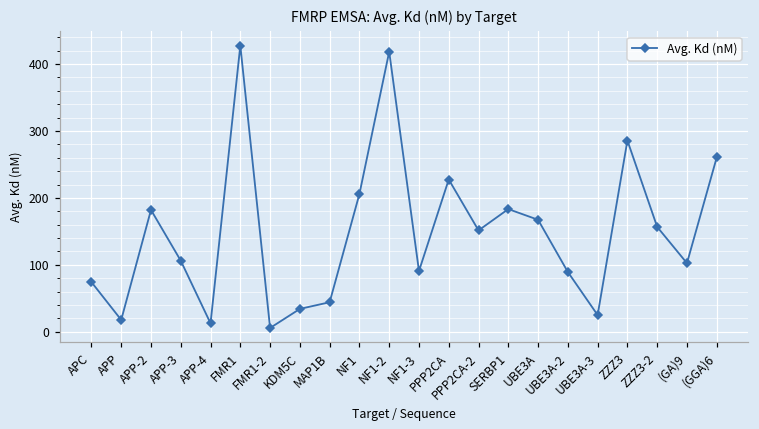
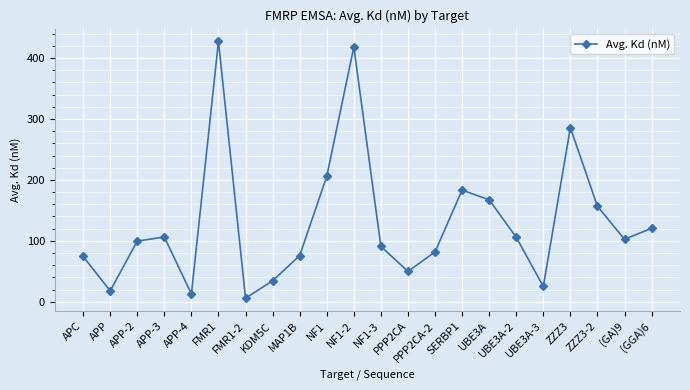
APP-2: 180 -> 100
MAP1B: 40 -> 80
PPP2CA: 230 -> 50
PPP2CA-2: 150 -> 80
UBE3A-2: 90 -> 110
(GGA)6: 260 -> 120
